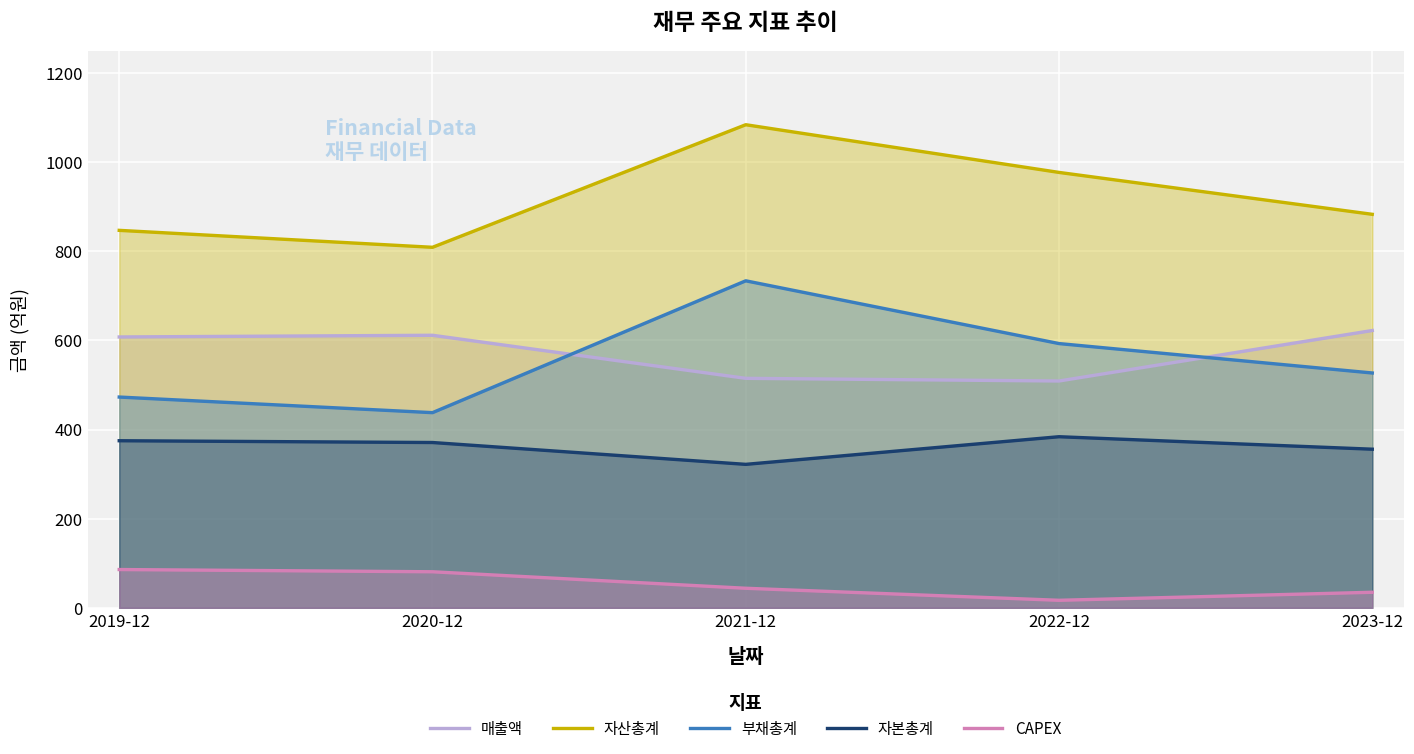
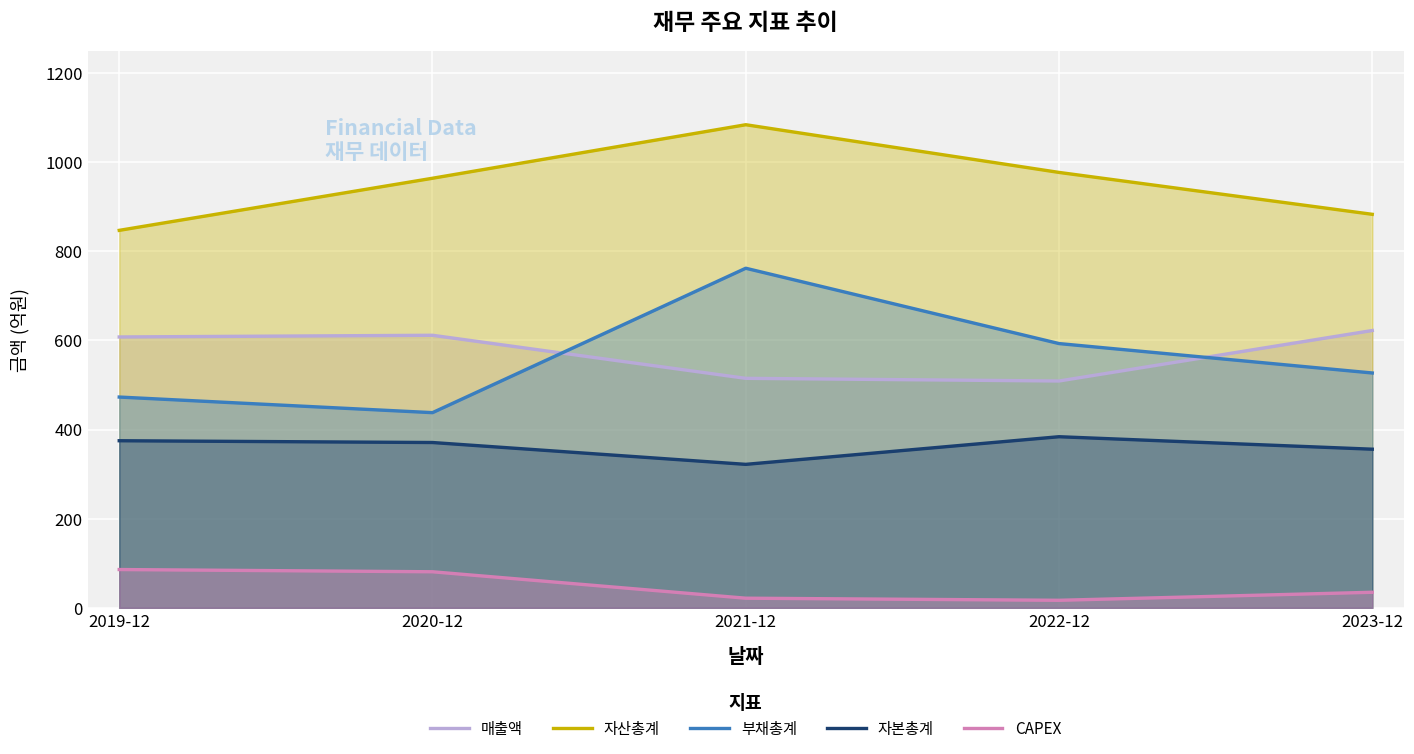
자산총계, 2020-12: 810 -> 960
부채총계, 2021-12: 730 -> 760
CAPEX, 2021-12: 40 -> 20
